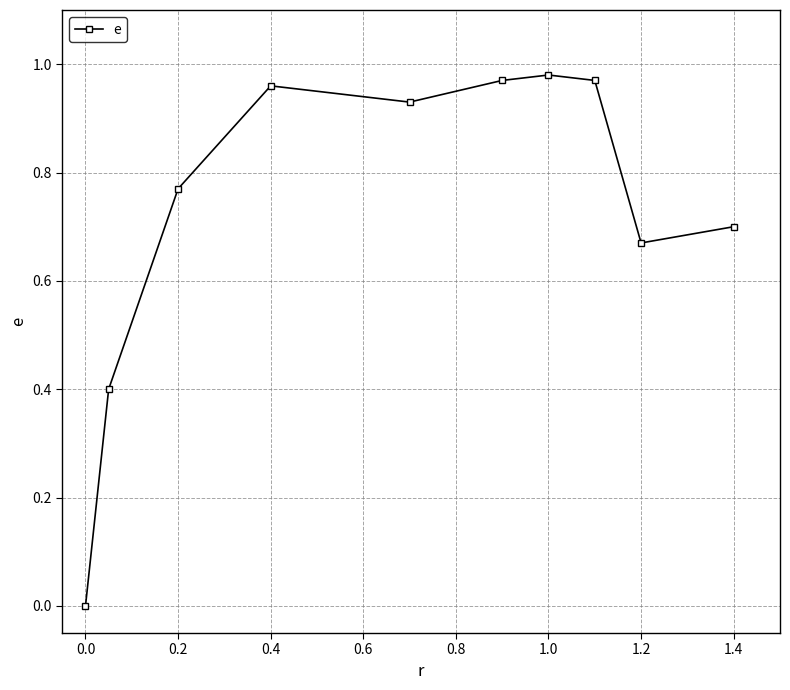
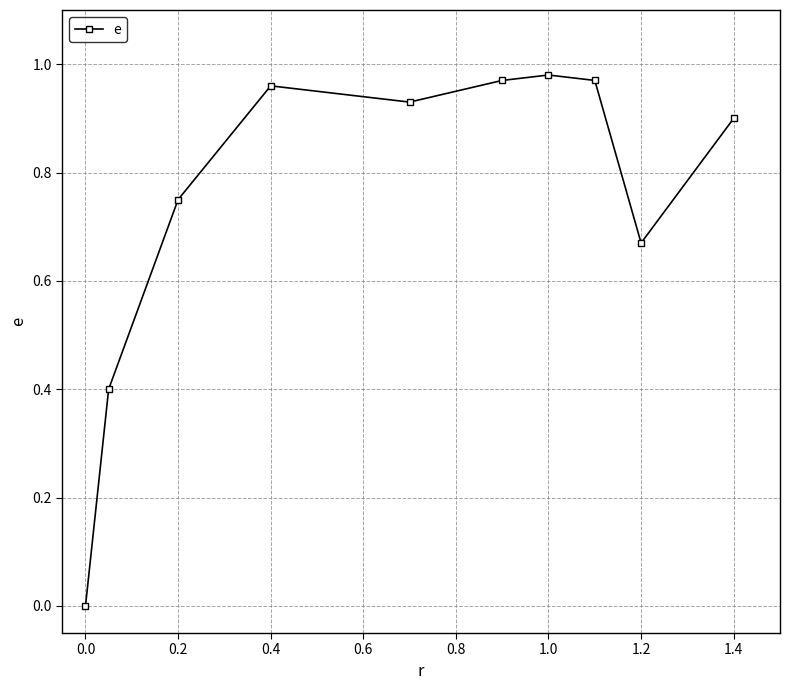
0.2: 0.77 -> 0.75
1.4: 0.7 -> 0.9
